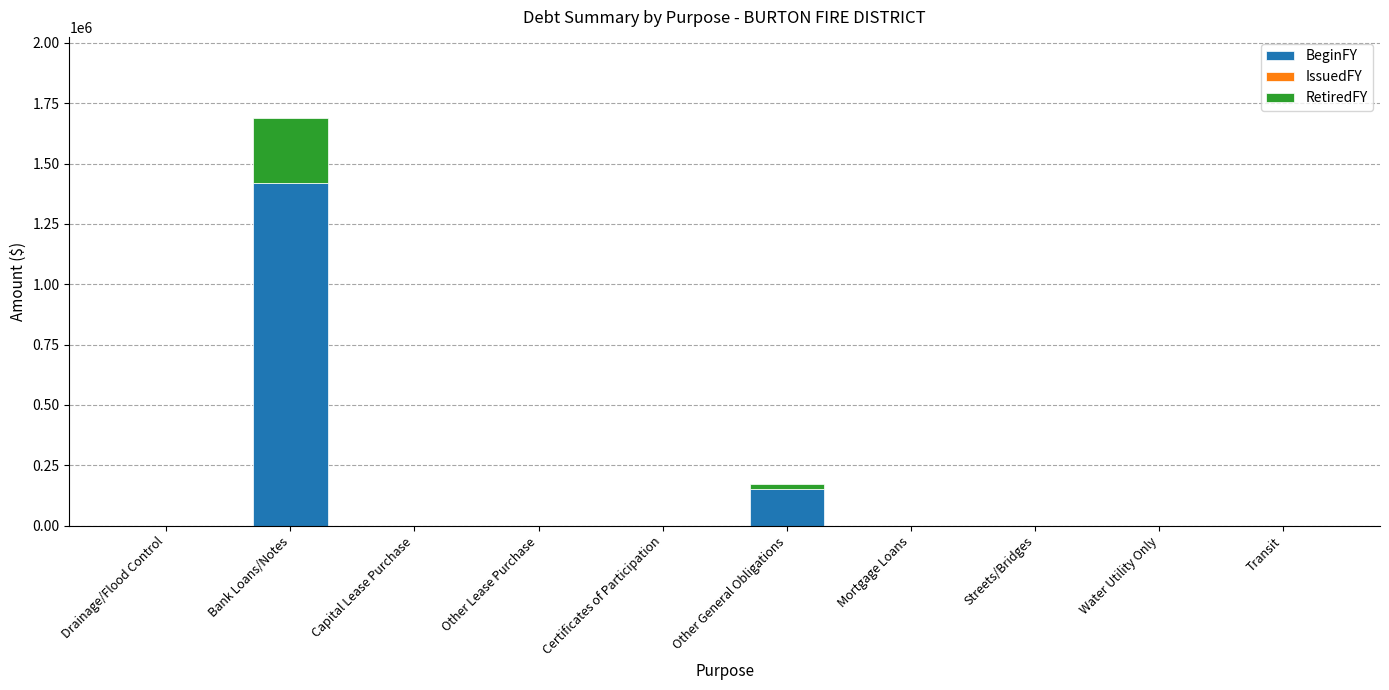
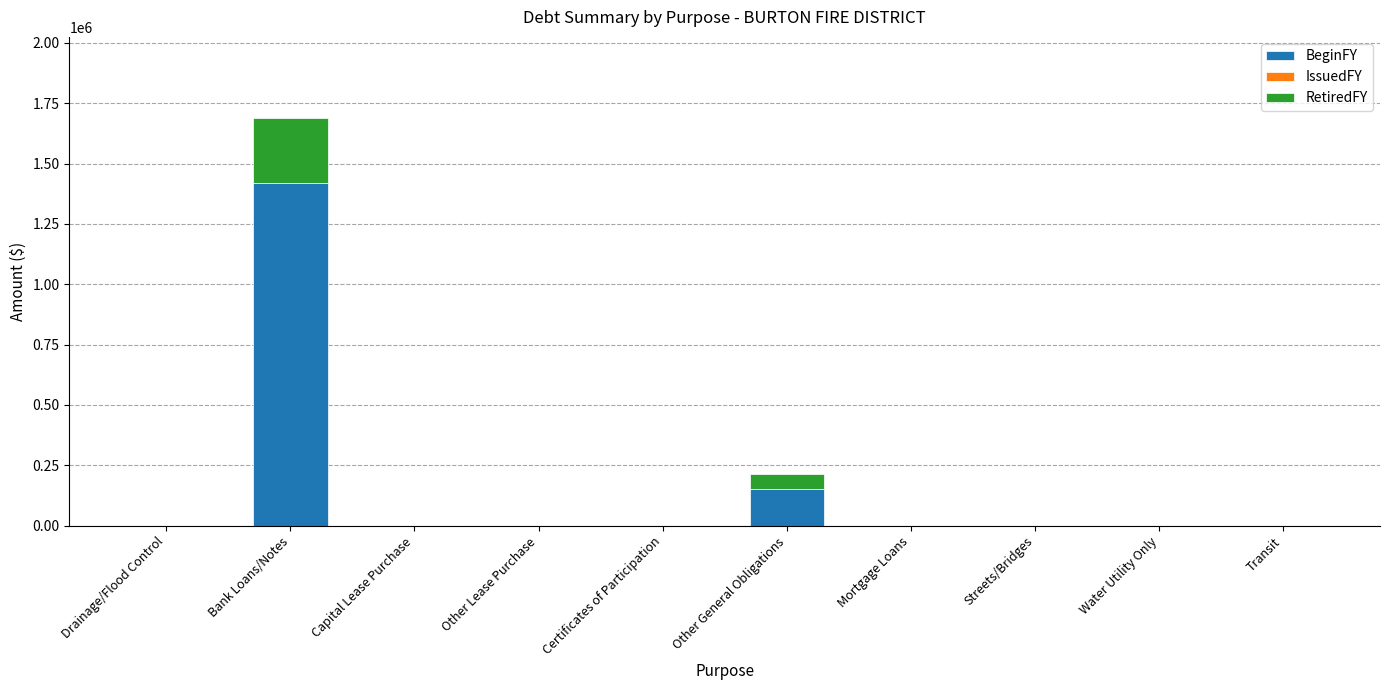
RetiredFY, Other General Obligations: 20000 -> 60000
